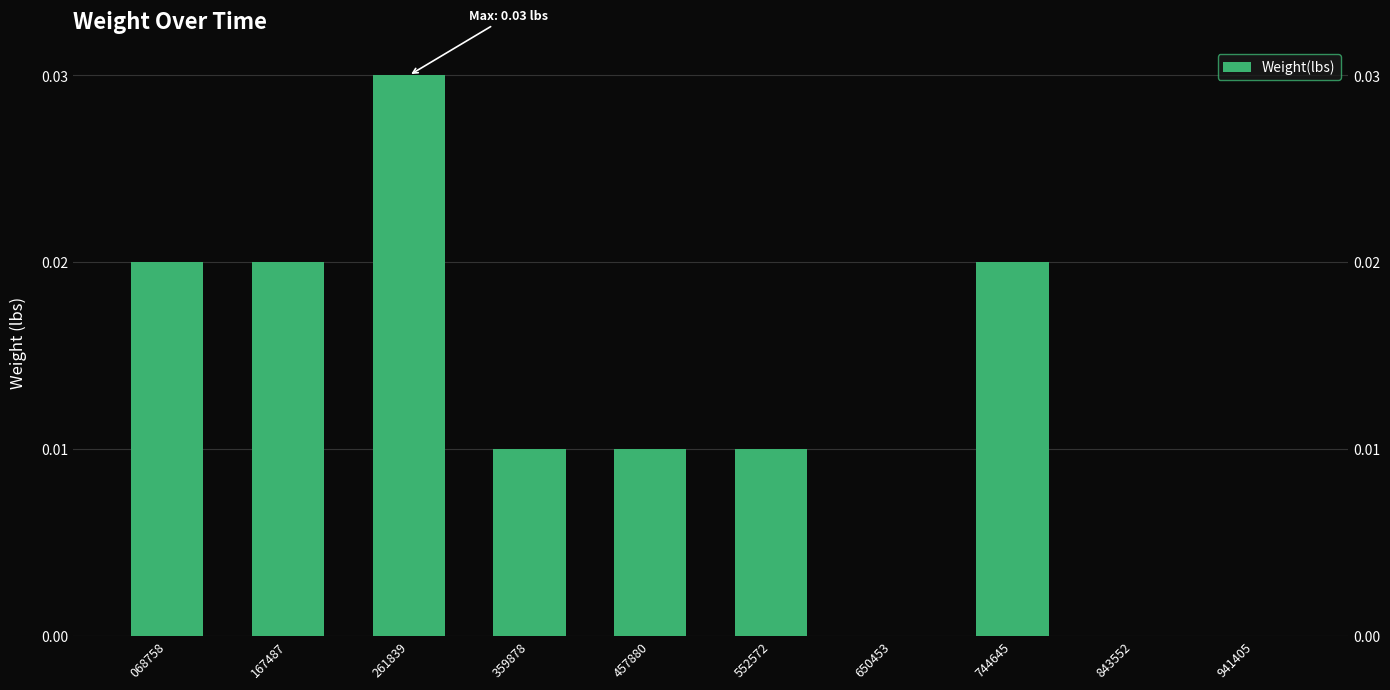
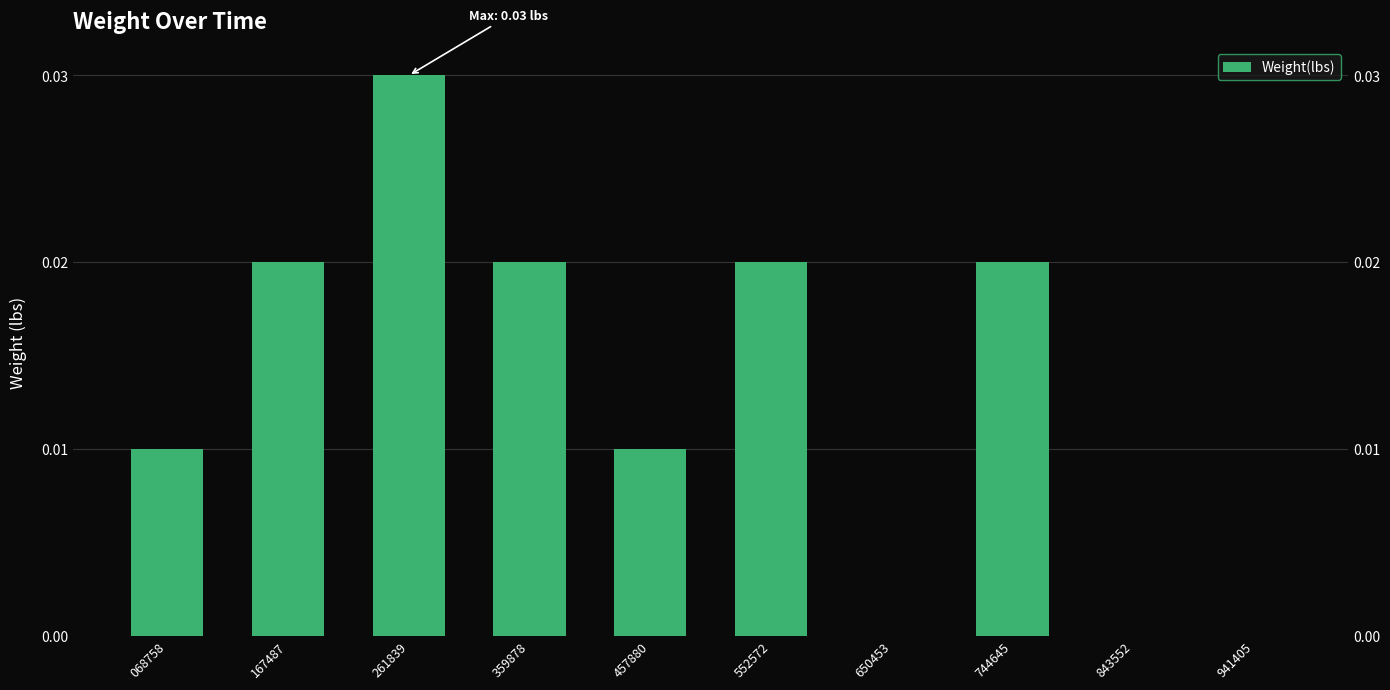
068758: 0.02 -> 0.01
359878: 0.01 -> 0.02
552572: 0.01 -> 0.02
